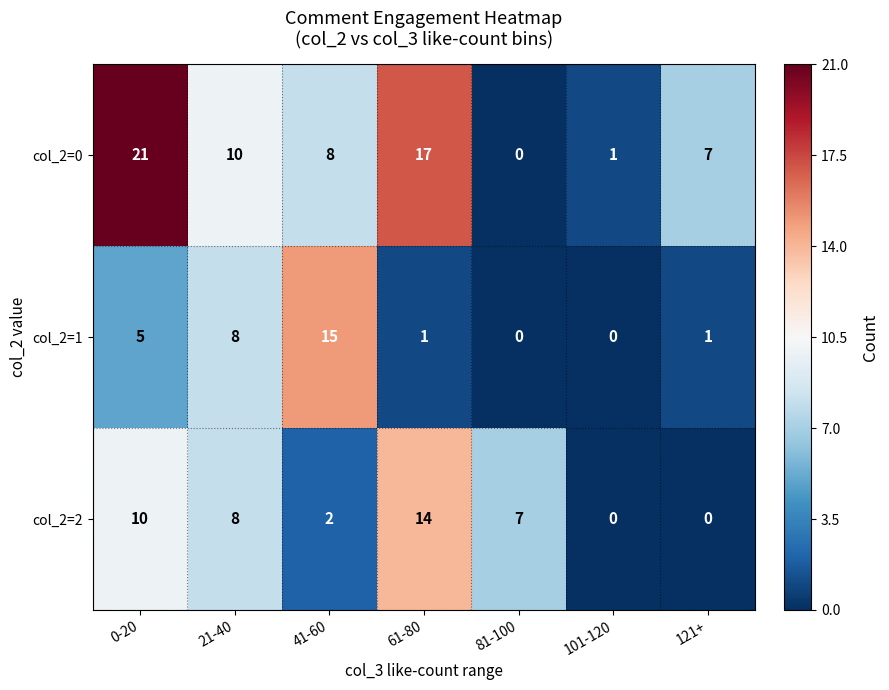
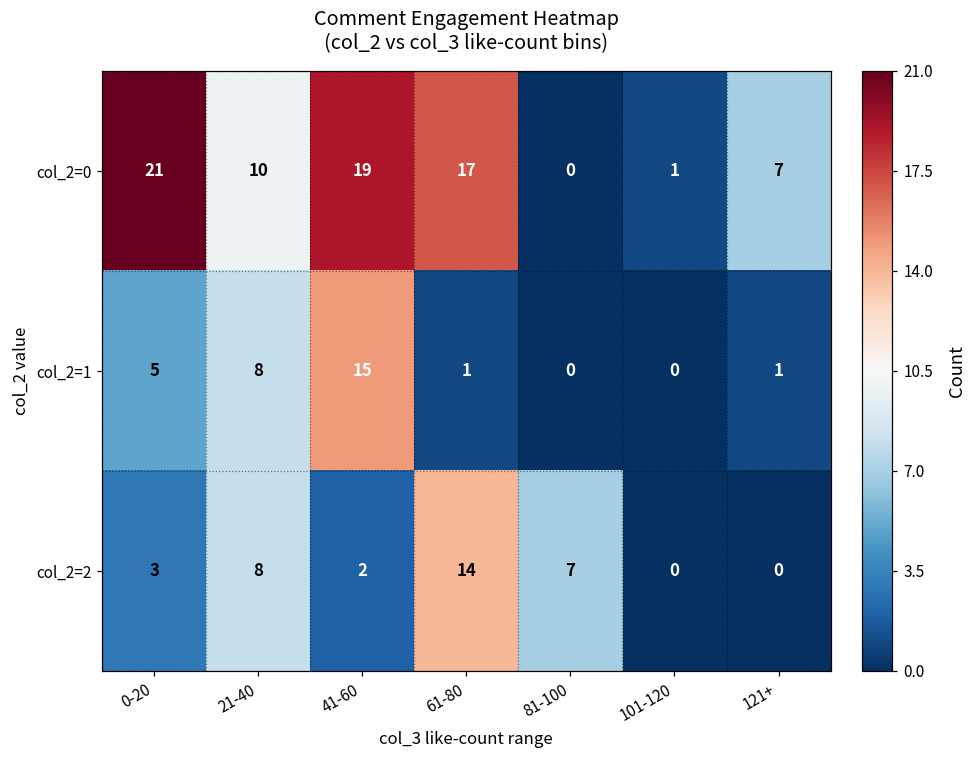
col_2=0, 41-60: 8 -> 19
col_2=2, 0-20: 10 -> 3
